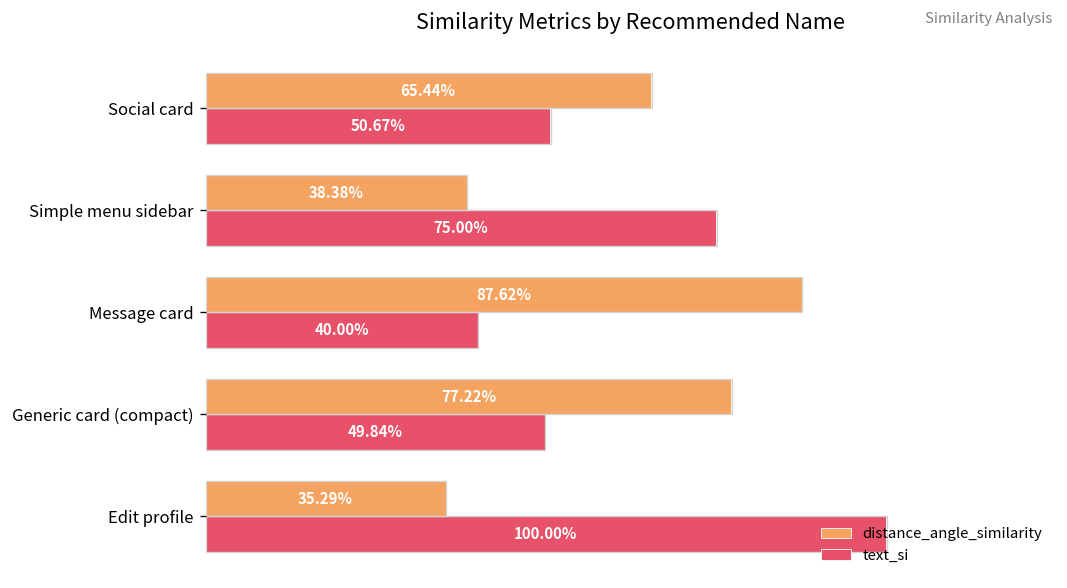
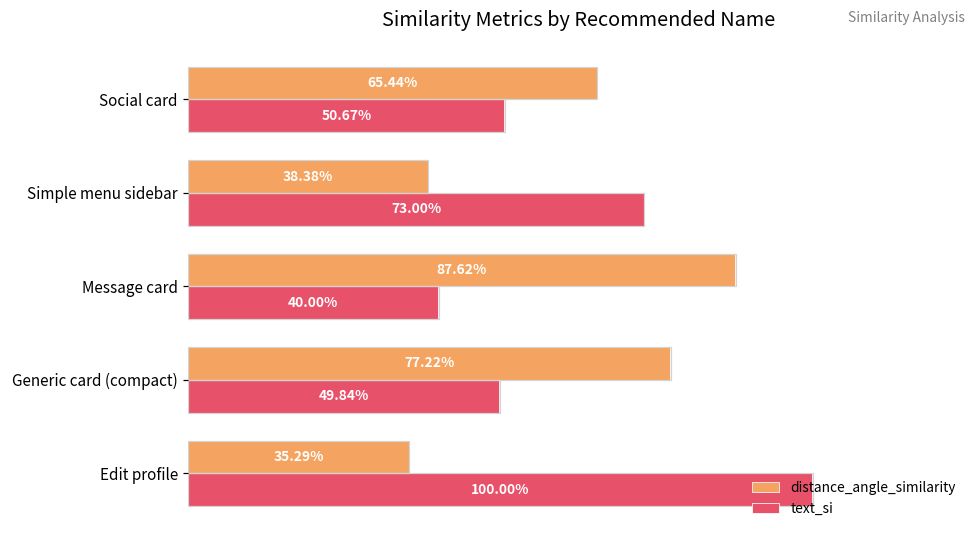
text_si, Simple menu sidebar: 75.00% -> 73.00%
